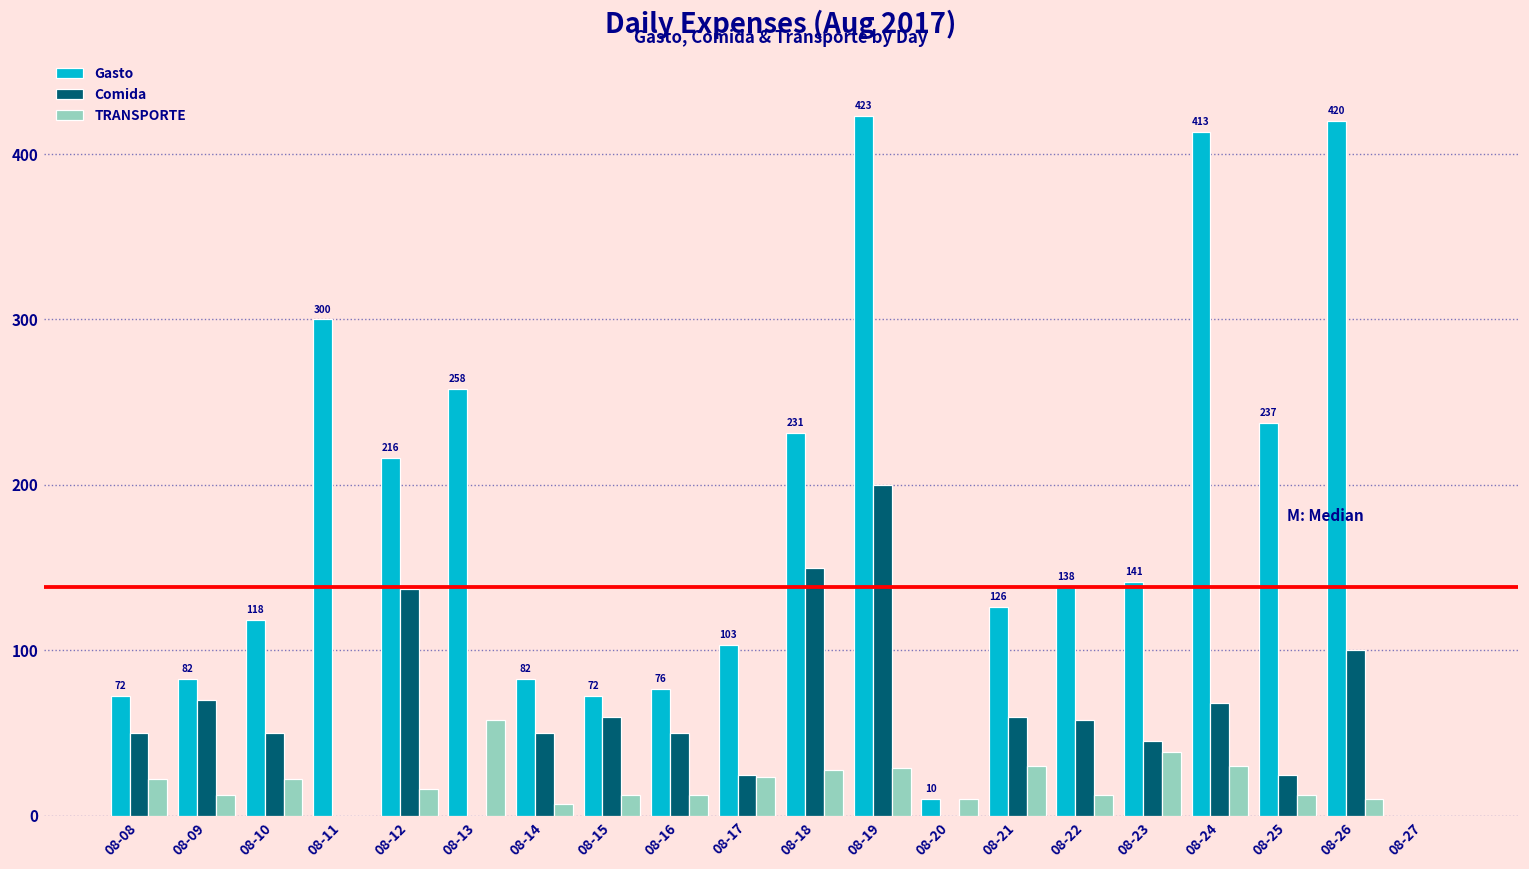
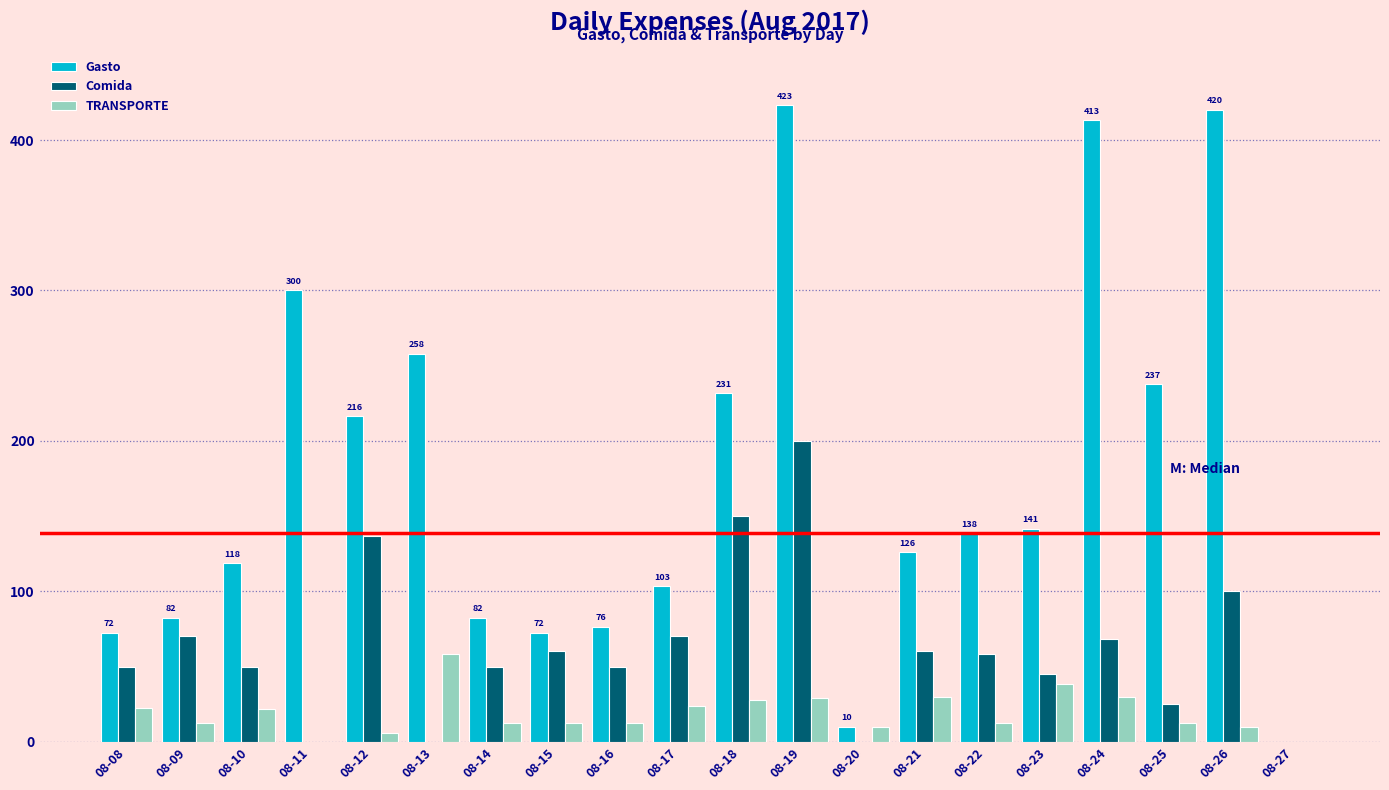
TRANSPORTE, 08-12: 17 -> 6
TRANSPORTE, 08-14: 7 -> 13
Comida, 08-17: 25 -> 70
